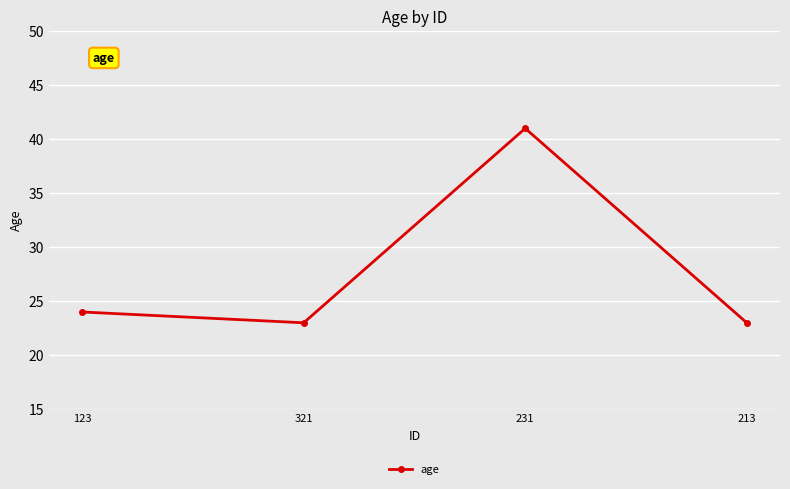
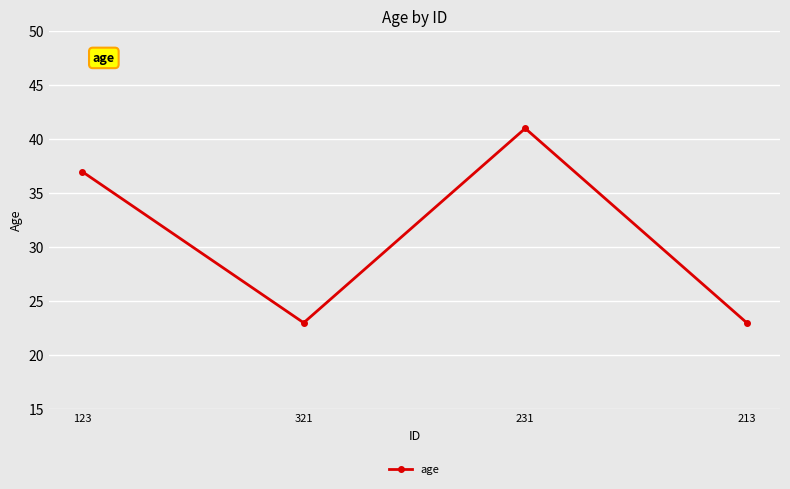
123: 24 -> 37
